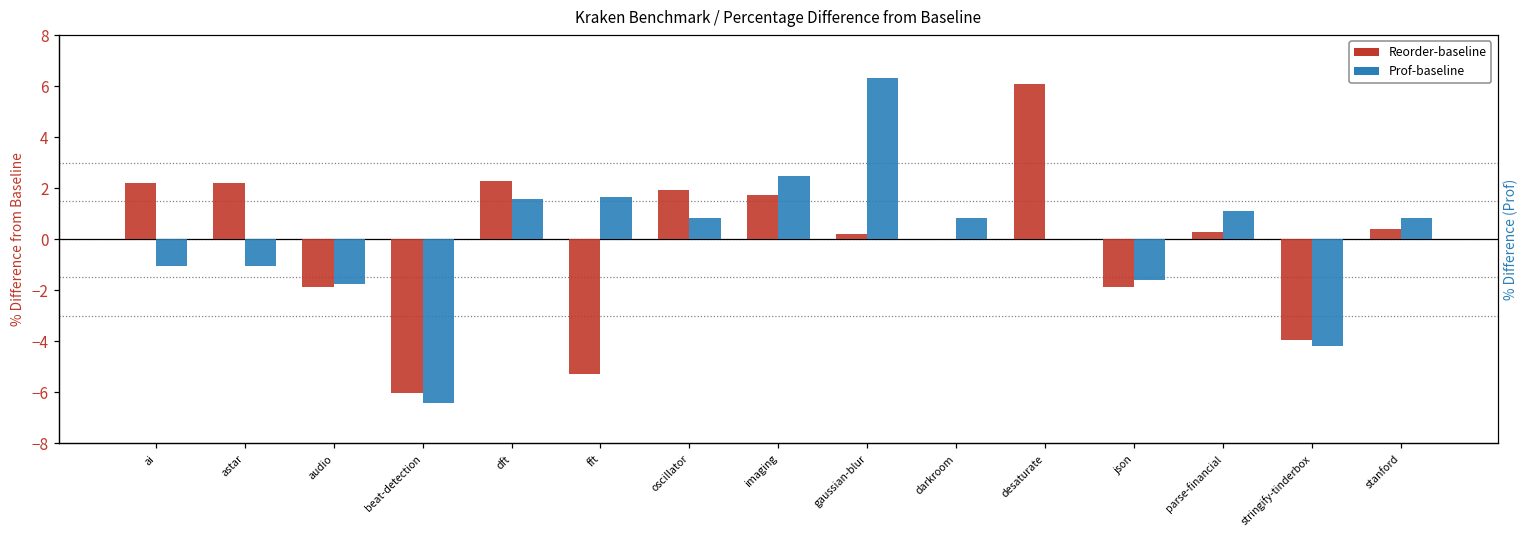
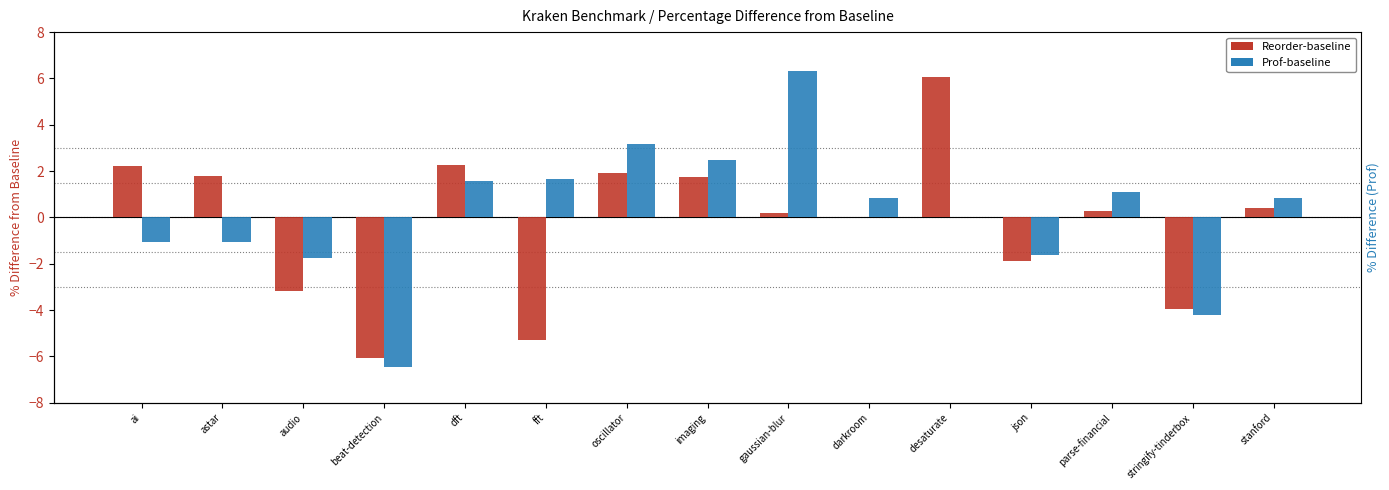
Reorder-baseline, astar: 2.2 -> 1.8
Reorder-baseline, audio: -1.9 -> -3.2
Prof-baseline, oscillator: 0.8 -> 3.2
